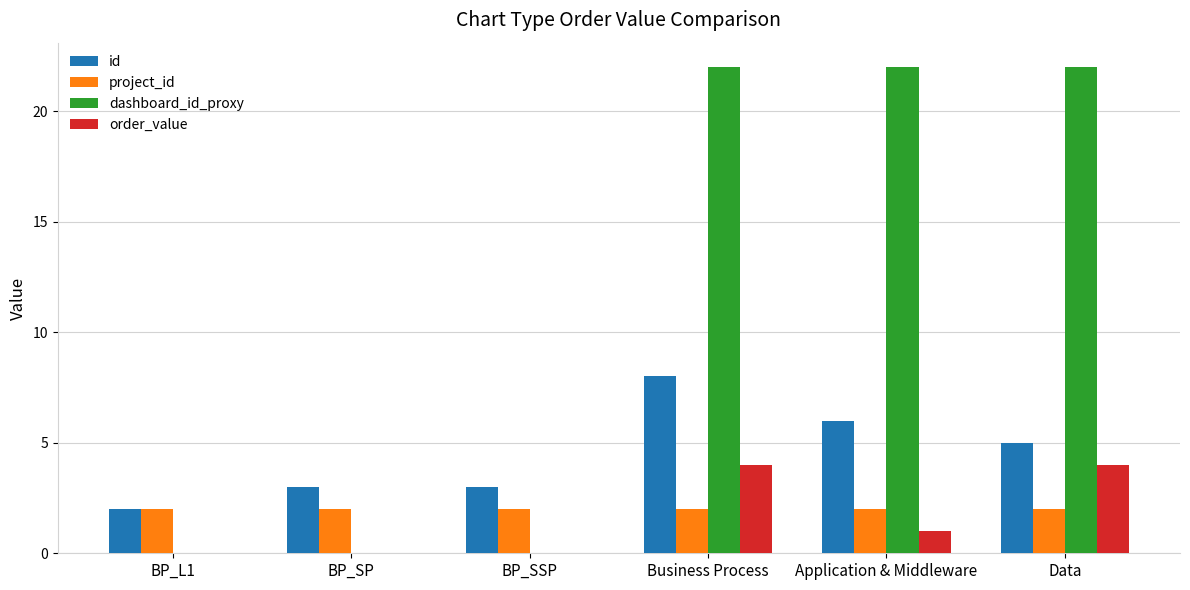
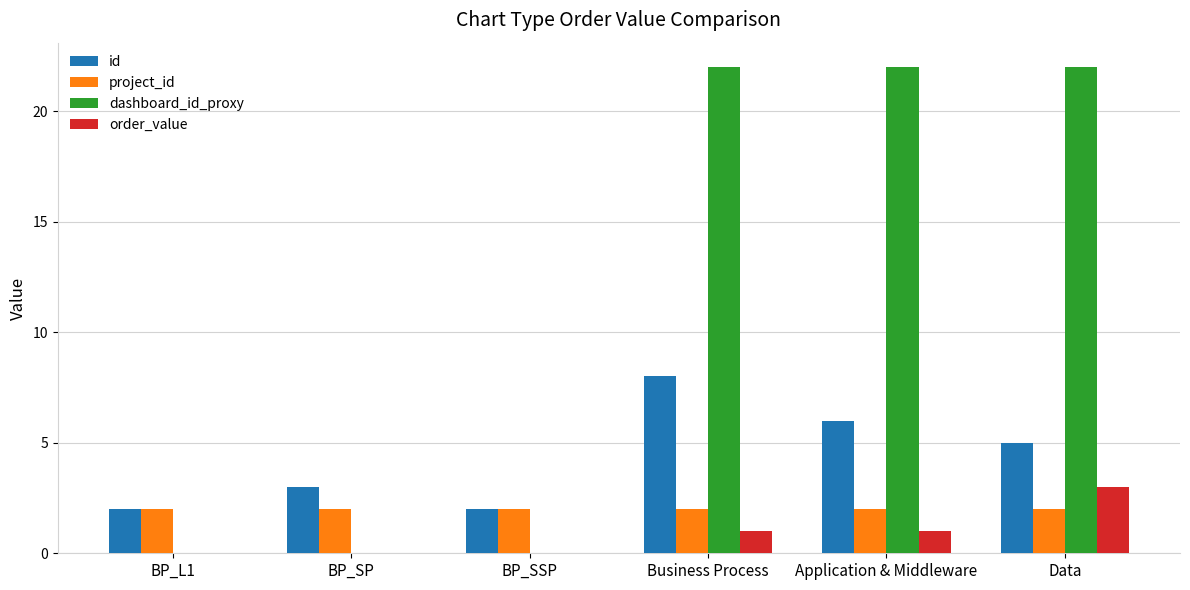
id, BP_SSP: 3 -> 2
order_value, Business Process: 4 -> 1
order_value, Data: 4 -> 3
